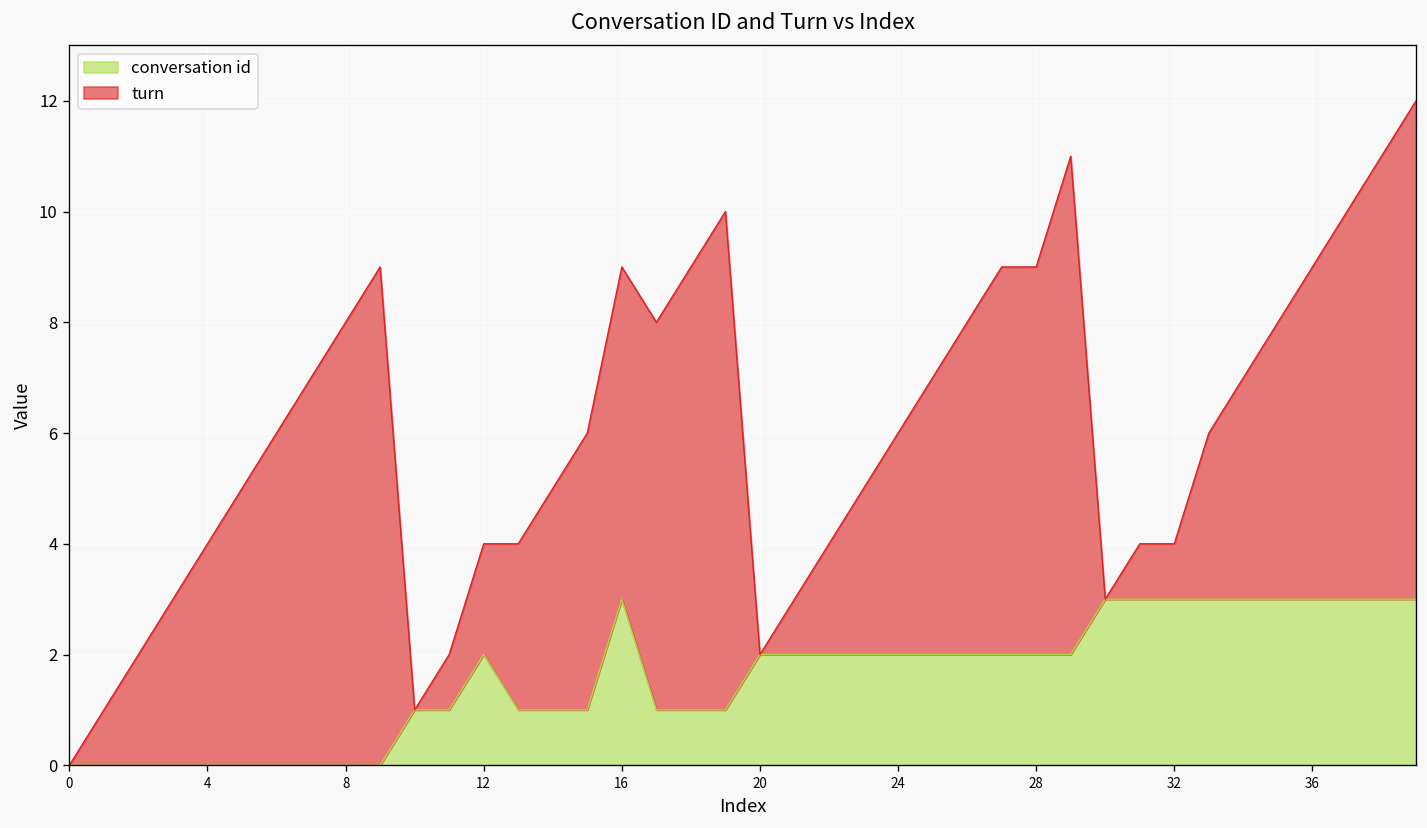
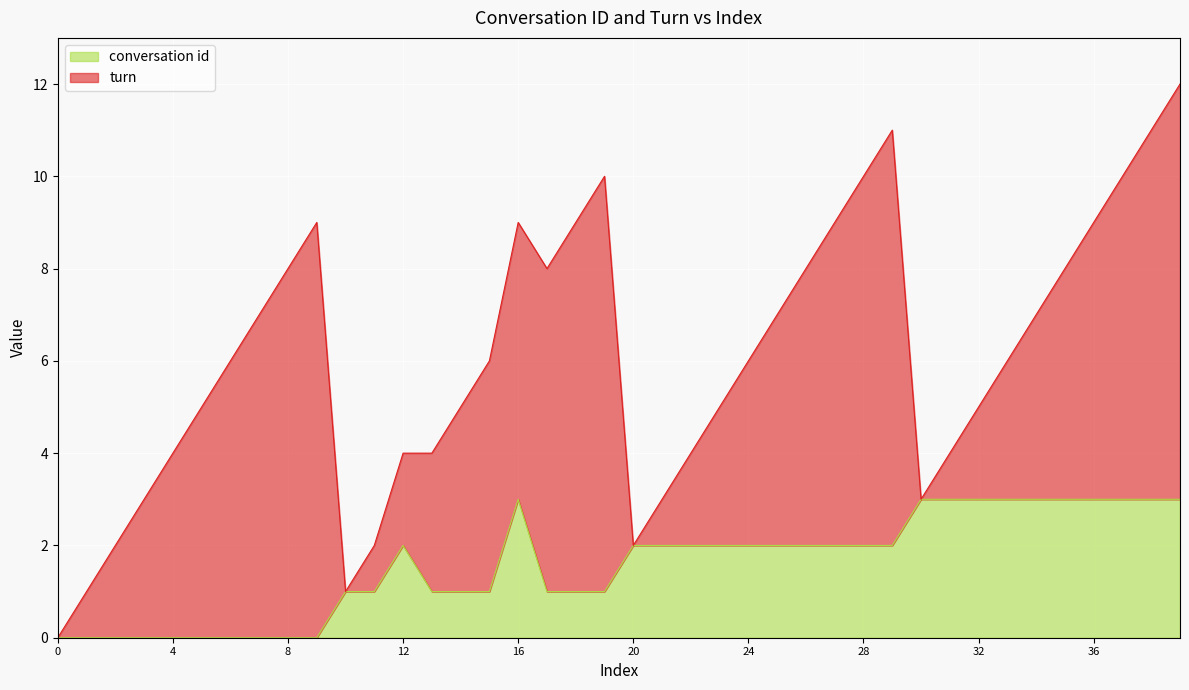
turn, 28: 7 -> 8
turn, 32: 1 -> 2
